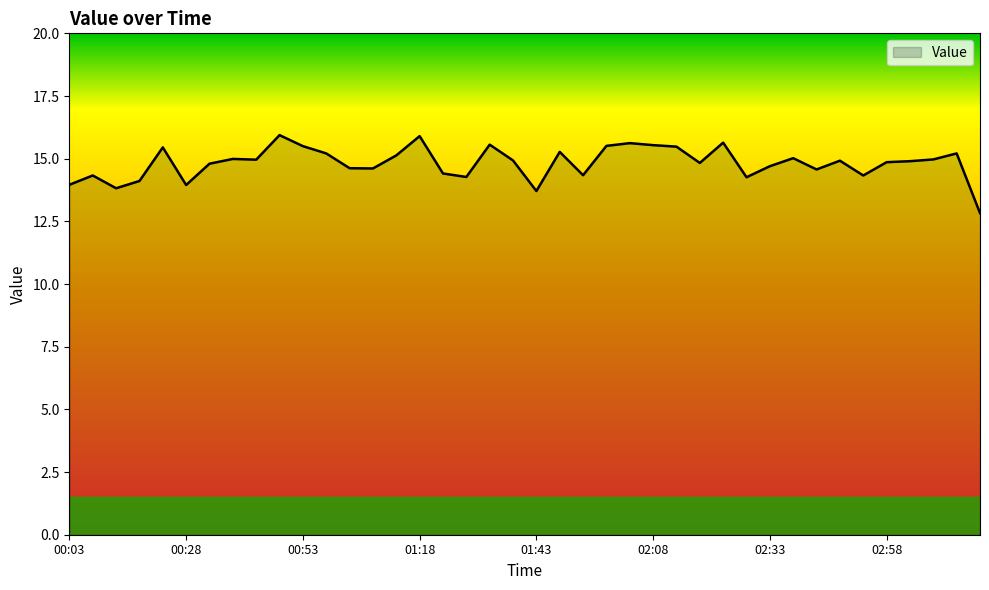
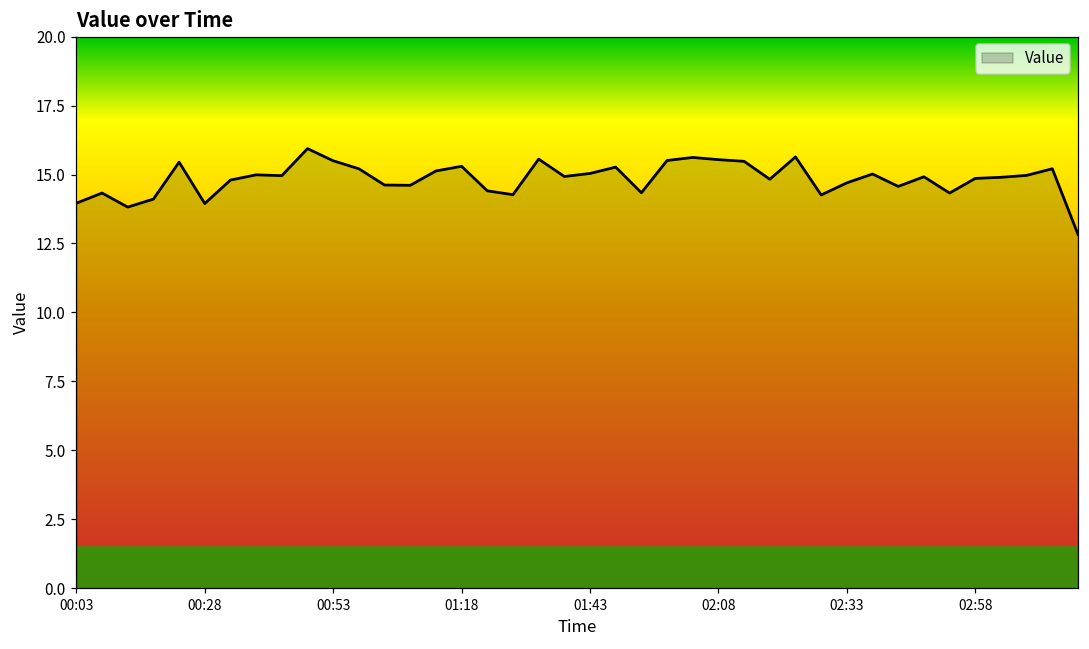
01:18: 15.9 -> 15.3
01:43: 13.7 -> 15.0
